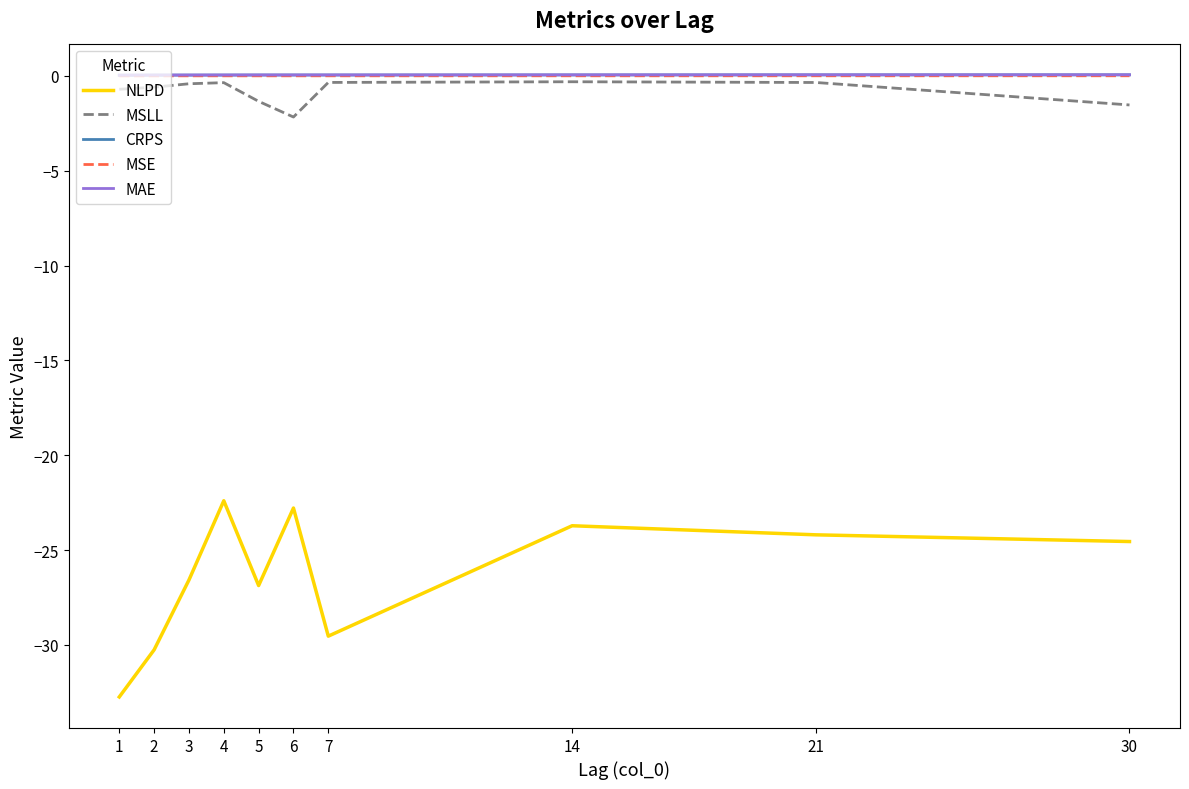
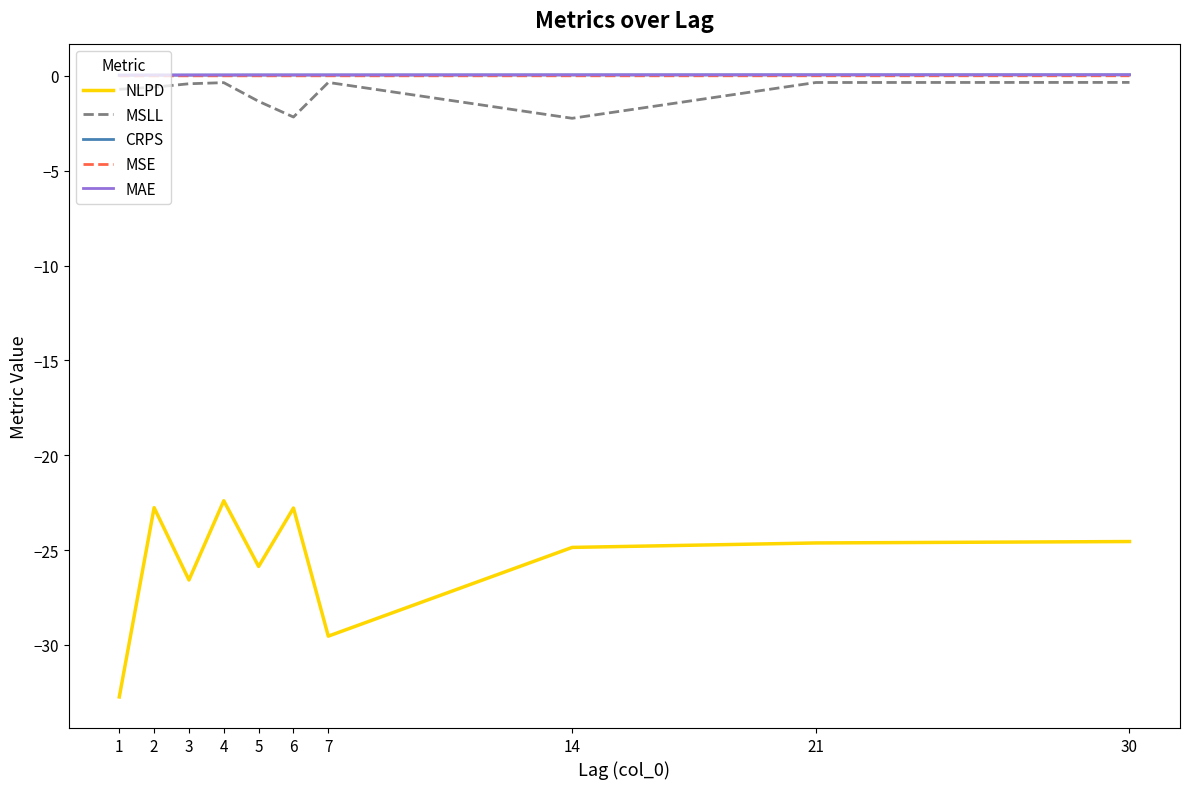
NLPD, 2: -30.3 -> -22.8
NLPD, 5: -26.9 -> -25.9
NLPD, 14: -23.7 -> -24.9
MSLL, 14: -0.3 -> -2.2
NLPD, 21: -24.2 -> -24.6
MSLL, 30: -1.5 -> -0.3
